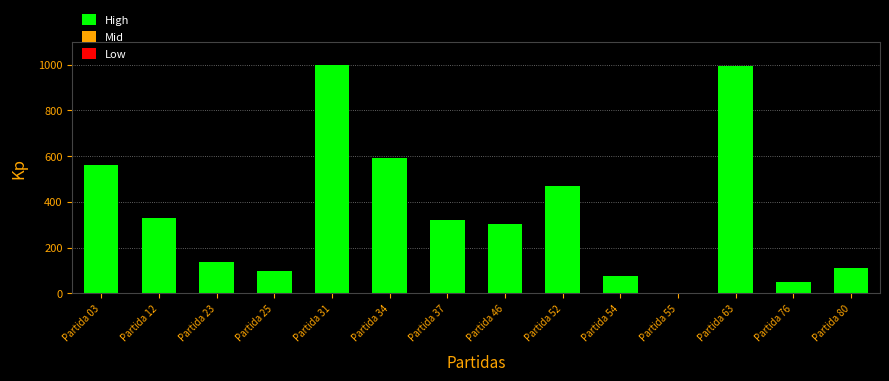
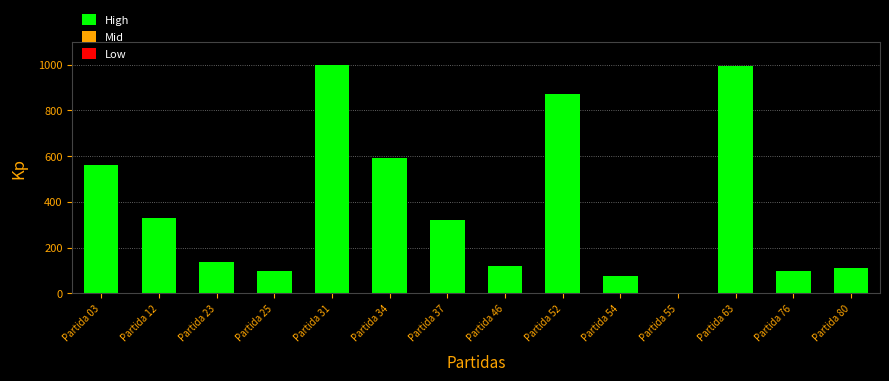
Partida 46: 300 -> 120
Partida 52: 470 -> 870
Partida 76: 50 -> 100
